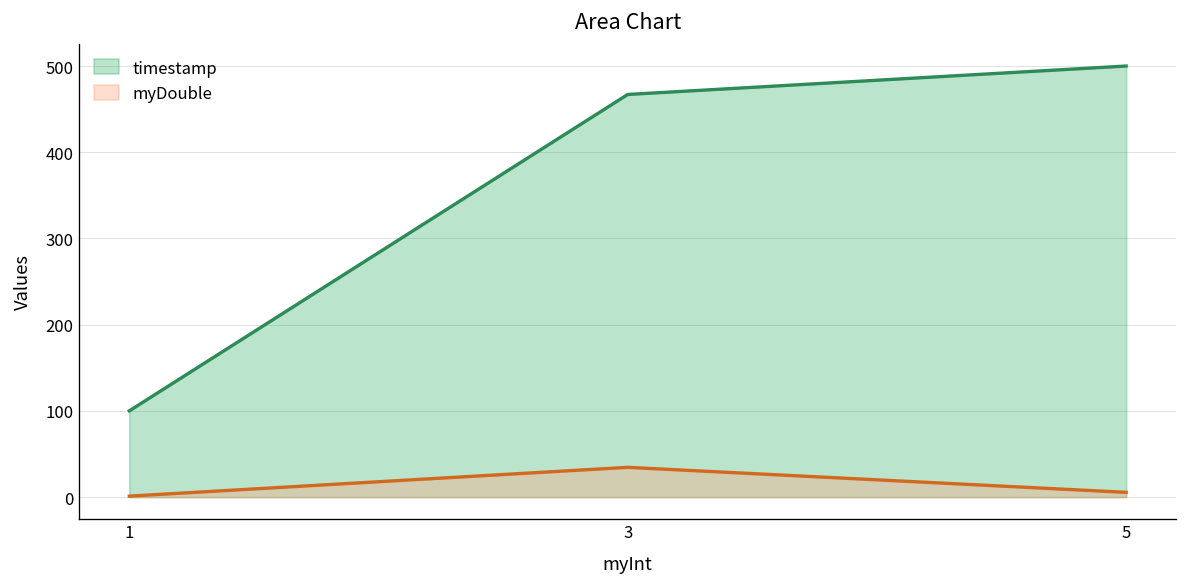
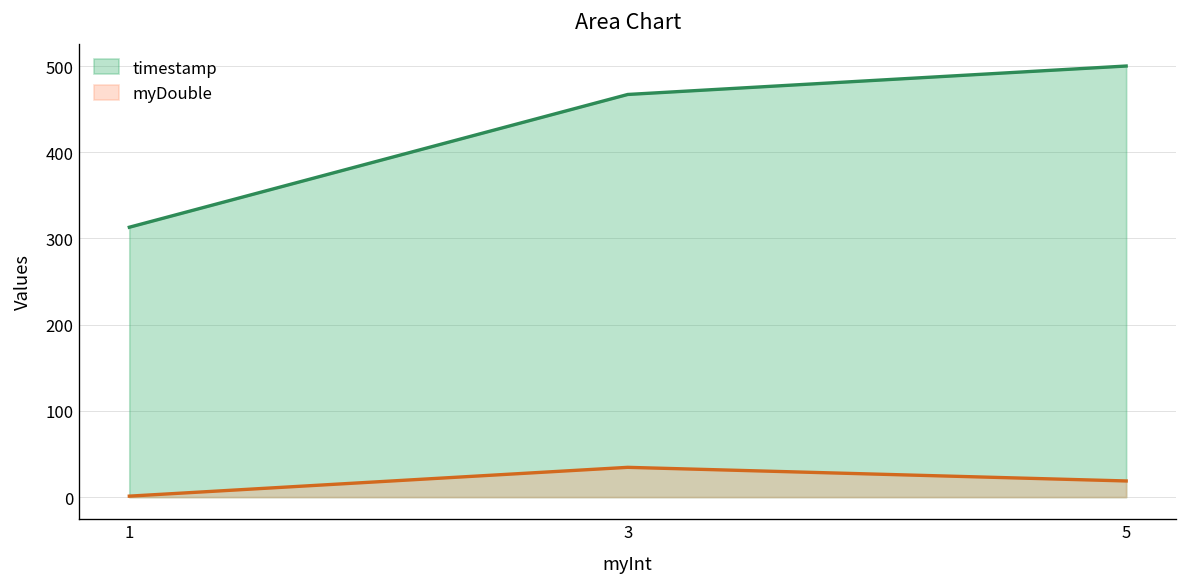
timestamp, 1: 100 -> 310
myDouble, 5: 10 -> 20
